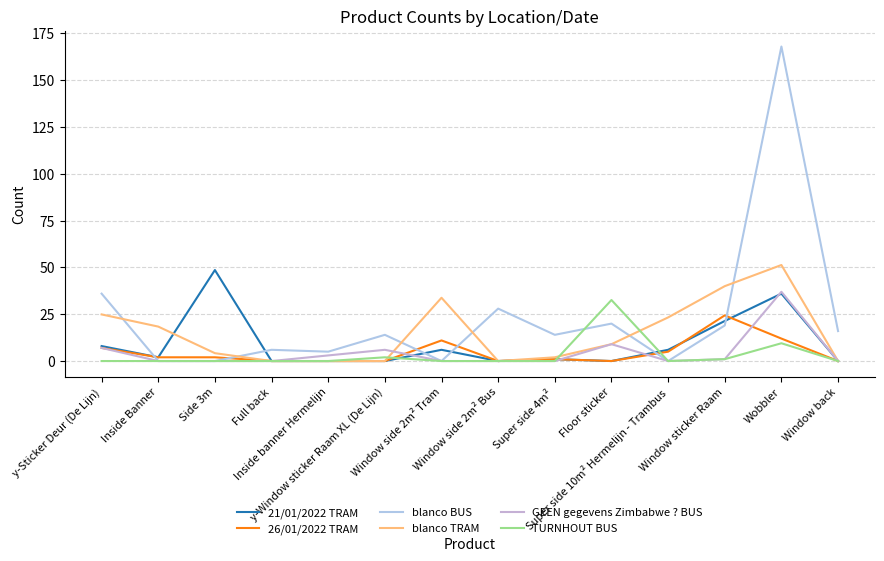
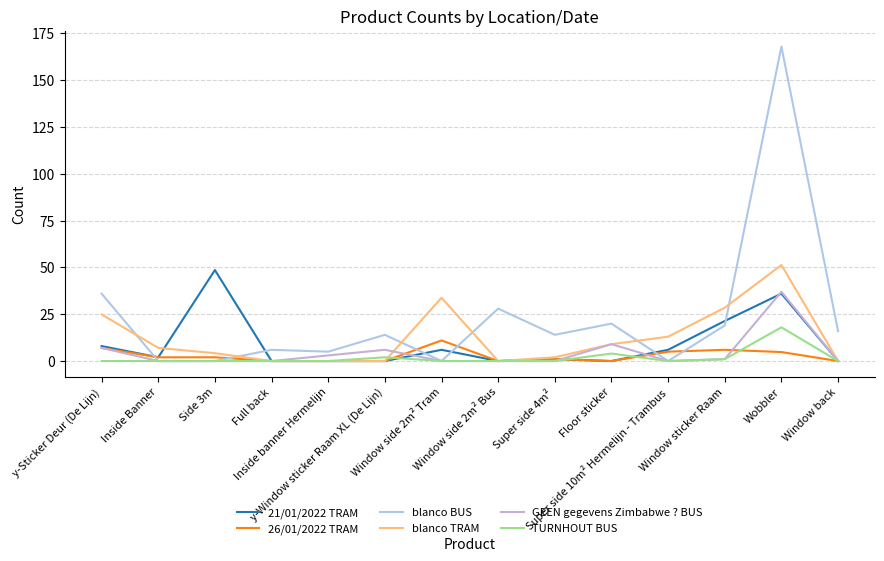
blanco TRAM, Inside Banner: 18 -> 7
TURNHOUT BUS, Floor sticker: 33 -> 4
blanco TRAM, Super side 10m² Hermelijn - Trambus: 23 -> 13
26/01/2022 TRAM, Window sticker Raam: 24 -> 6
blanco TRAM, Window sticker Raam: 40 -> 29
26/01/2022 TRAM, Wobbler: 12 -> 5
TURNHOUT BUS, Wobbler: 10 -> 18
